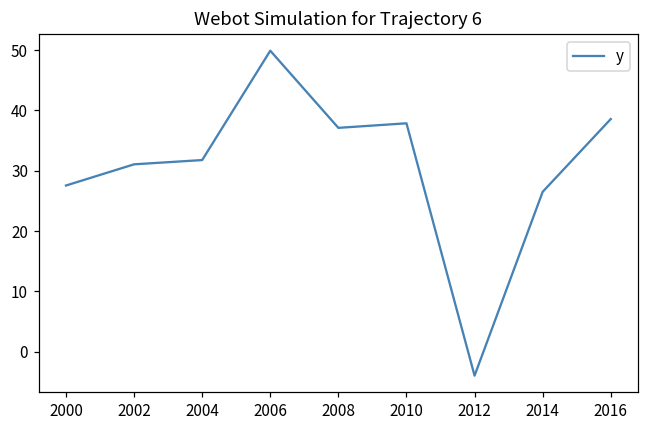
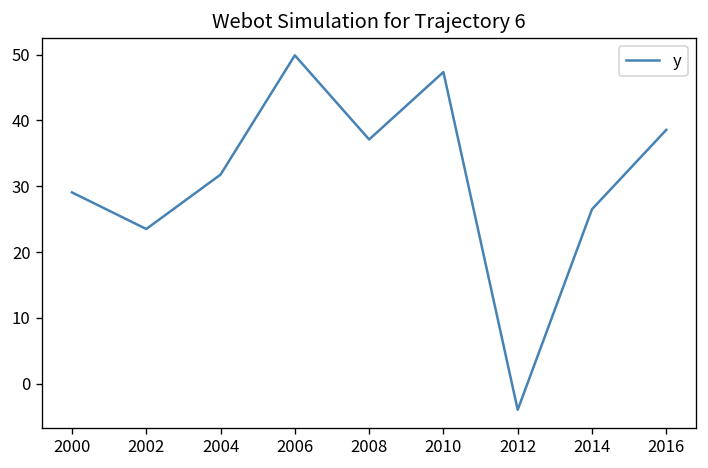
2000: 28 -> 29
2002: 31 -> 24
2010: 38 -> 47
